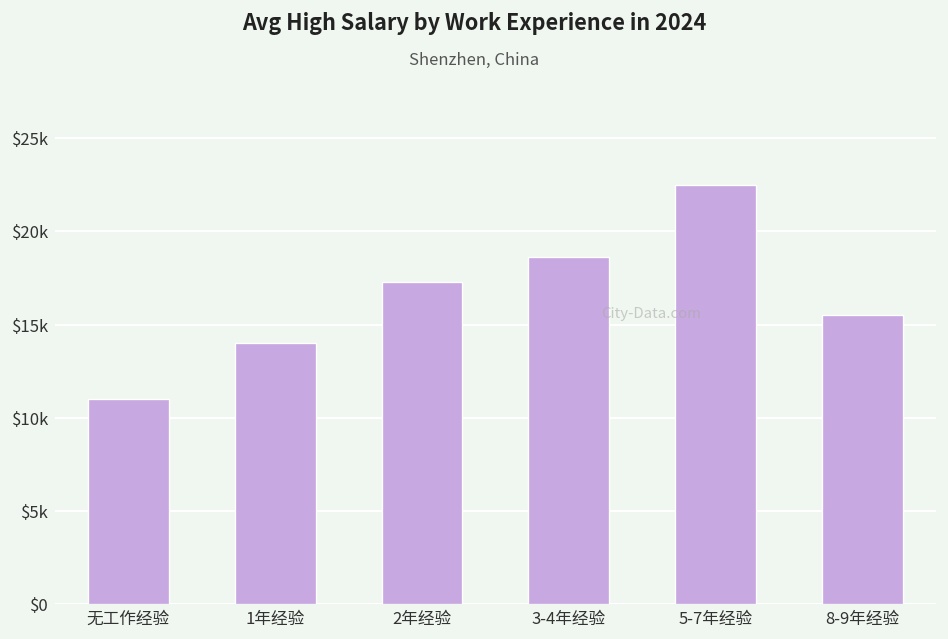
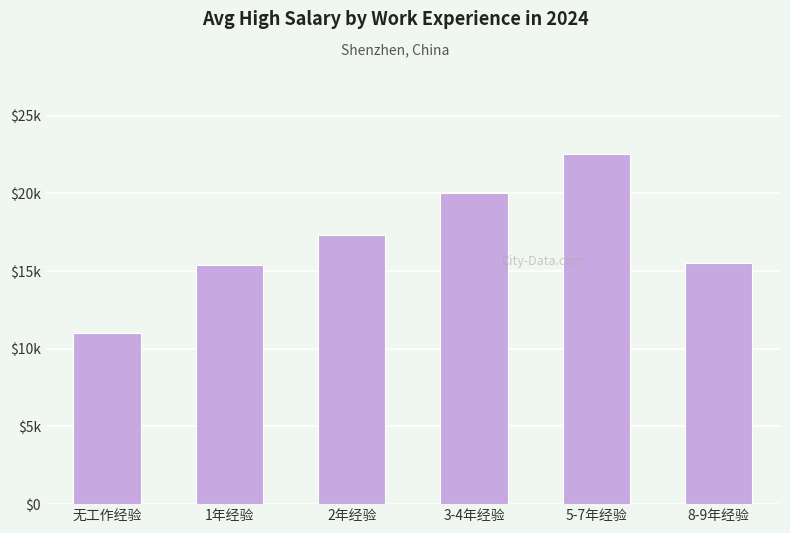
1年经验: $14000 -> $15400
3-4年经验: $18600 -> $20000
